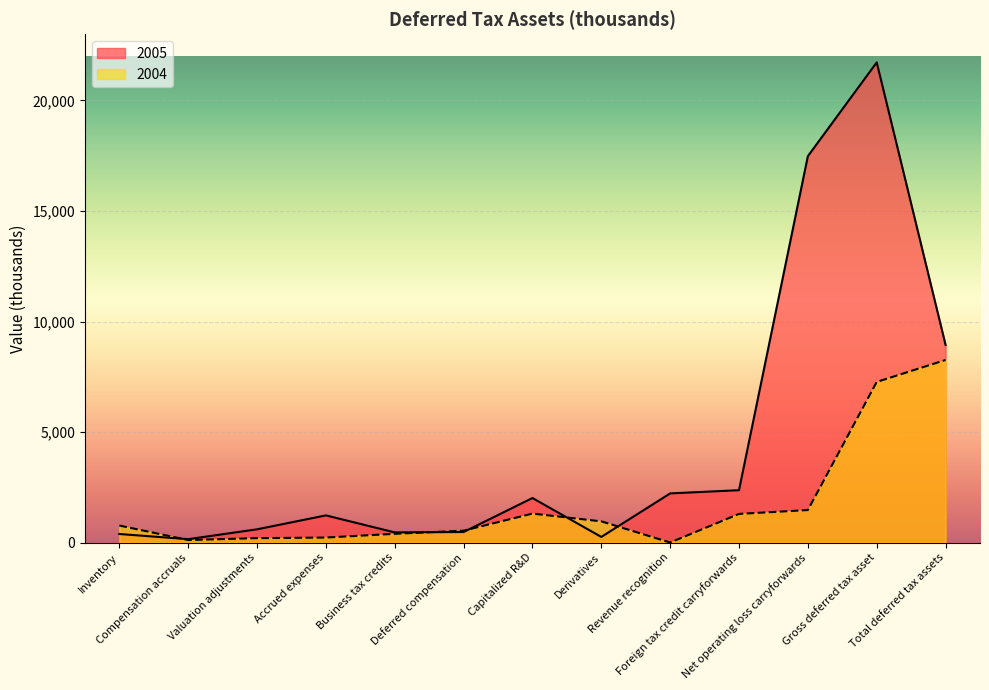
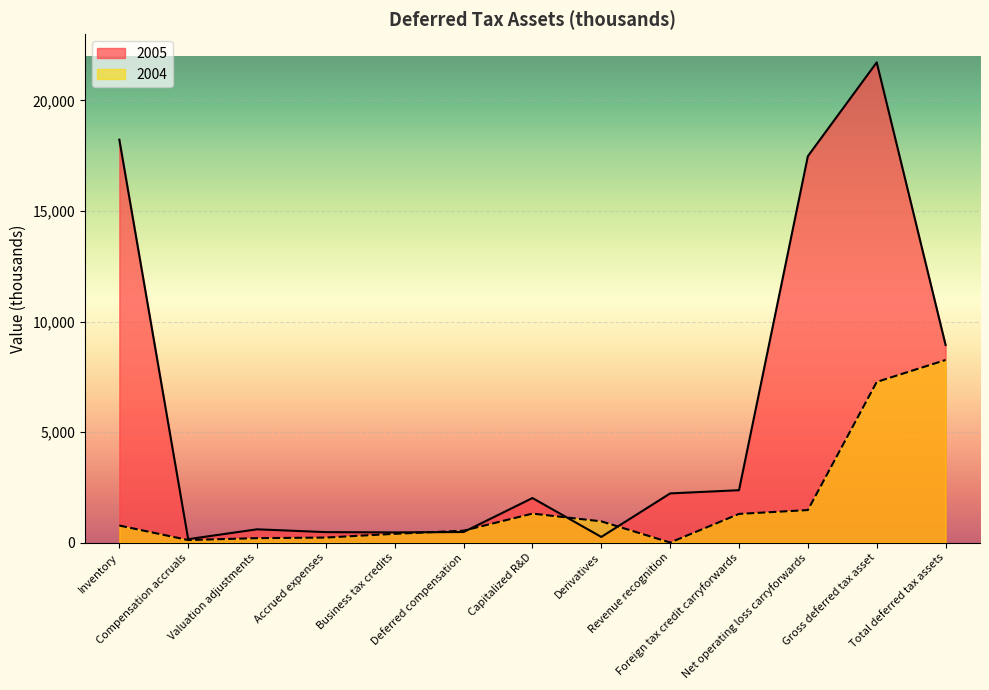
2005, Inventory: 400 -> 18,200
2005, Accrued expenses: 1,200 -> 500
